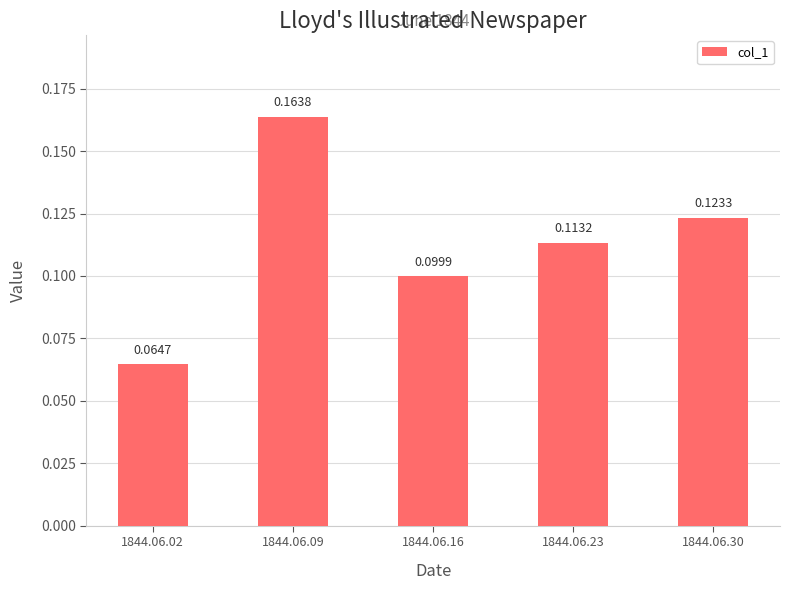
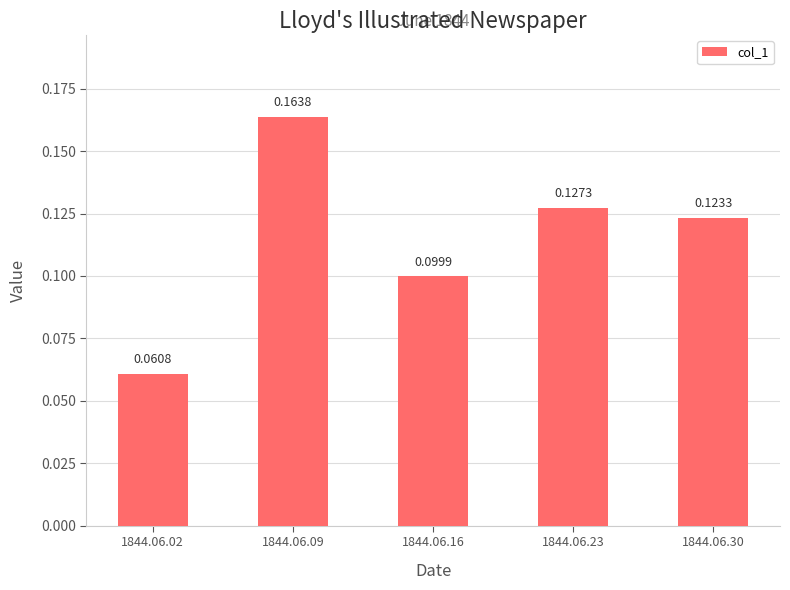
1844.06.02: 0.0647 -> 0.0608
1844.06.23: 0.1132 -> 0.1273
